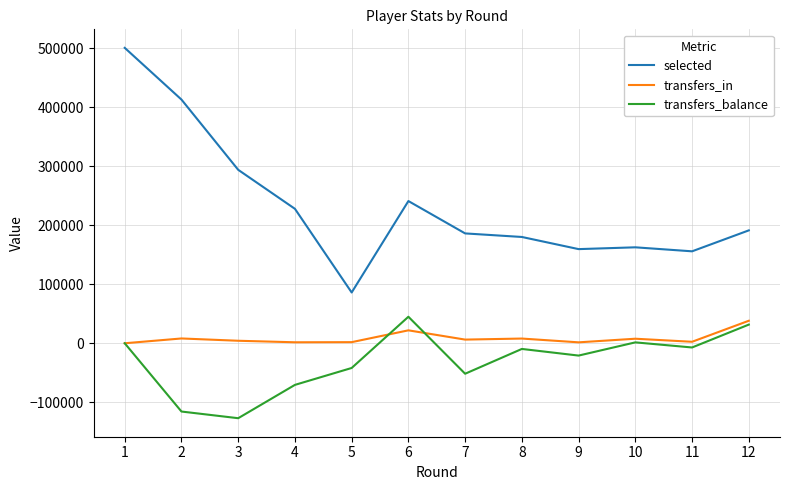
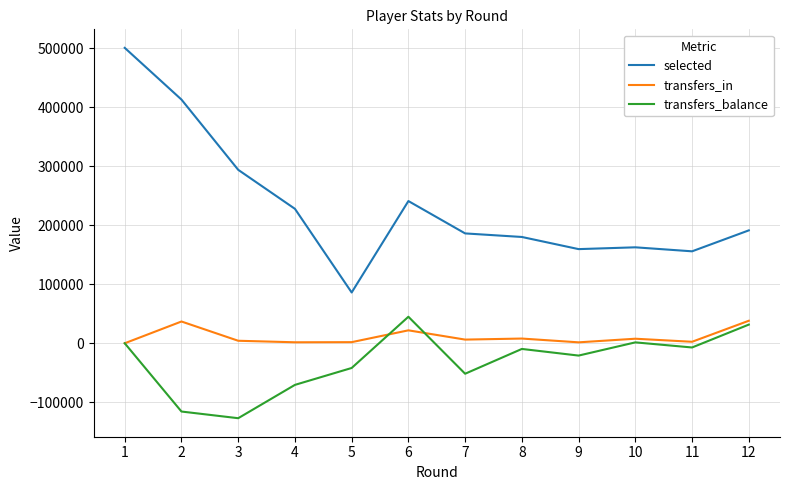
transfers_in, 2: 10000 -> 40000
